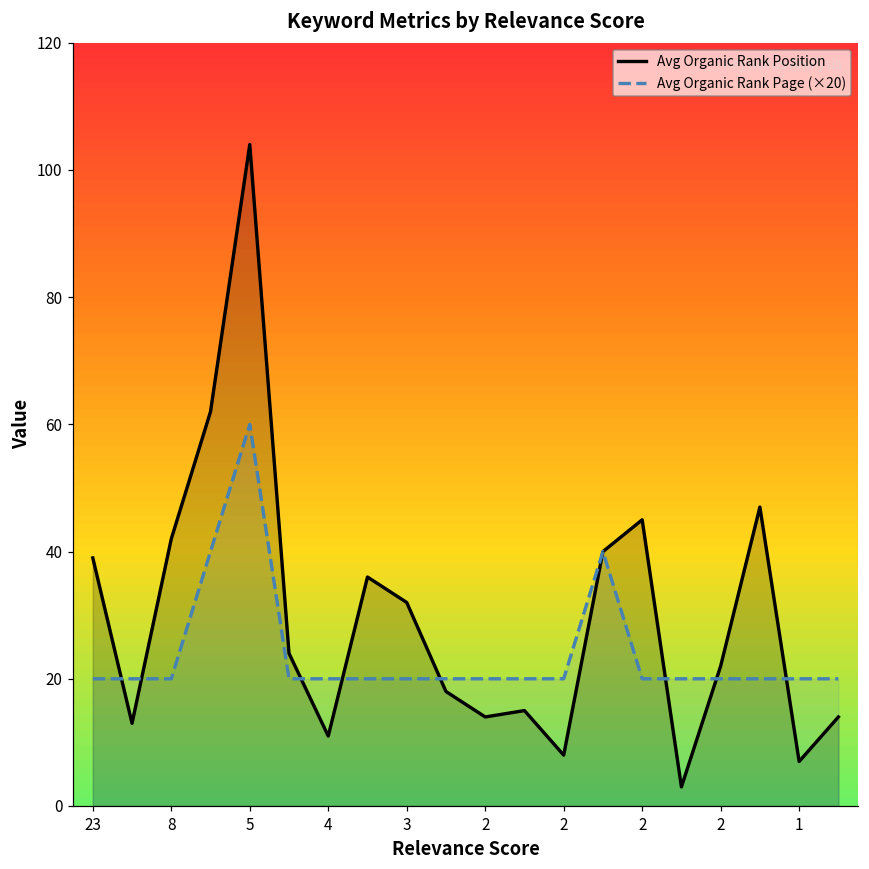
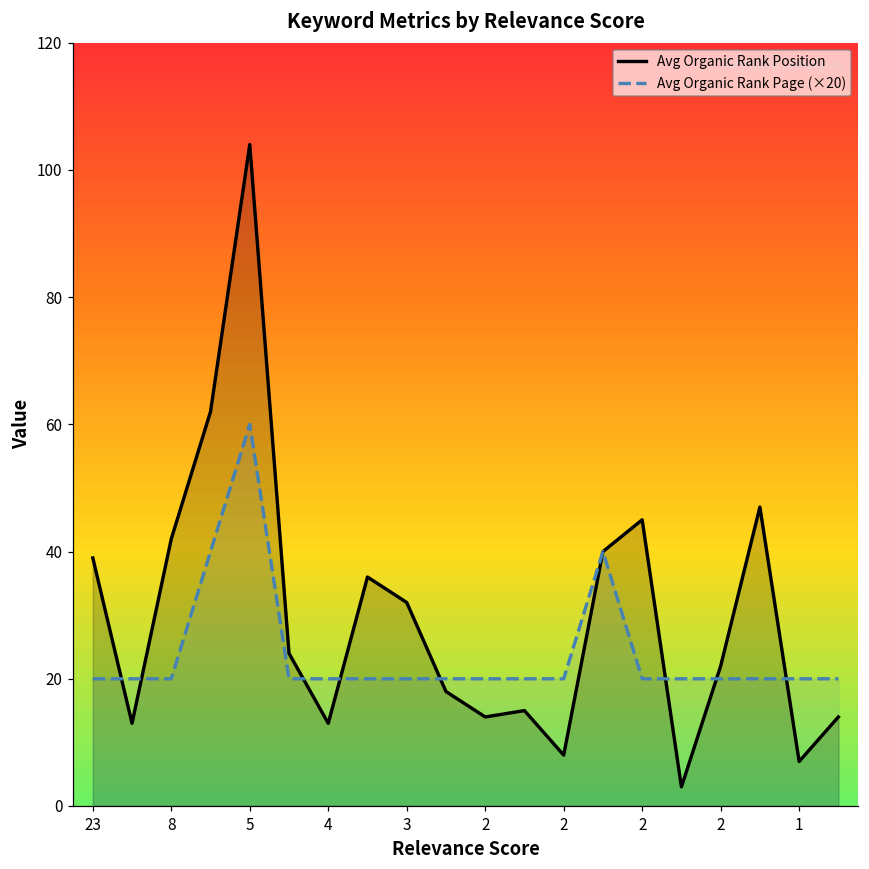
Avg Organic Rank Position, 4: 11 -> 13
